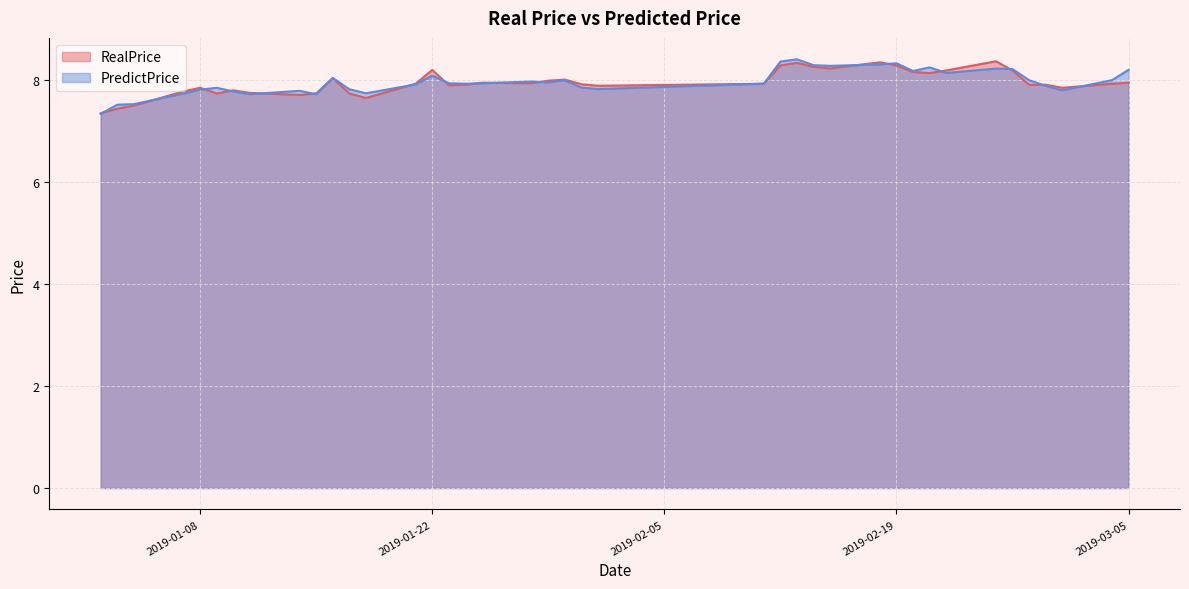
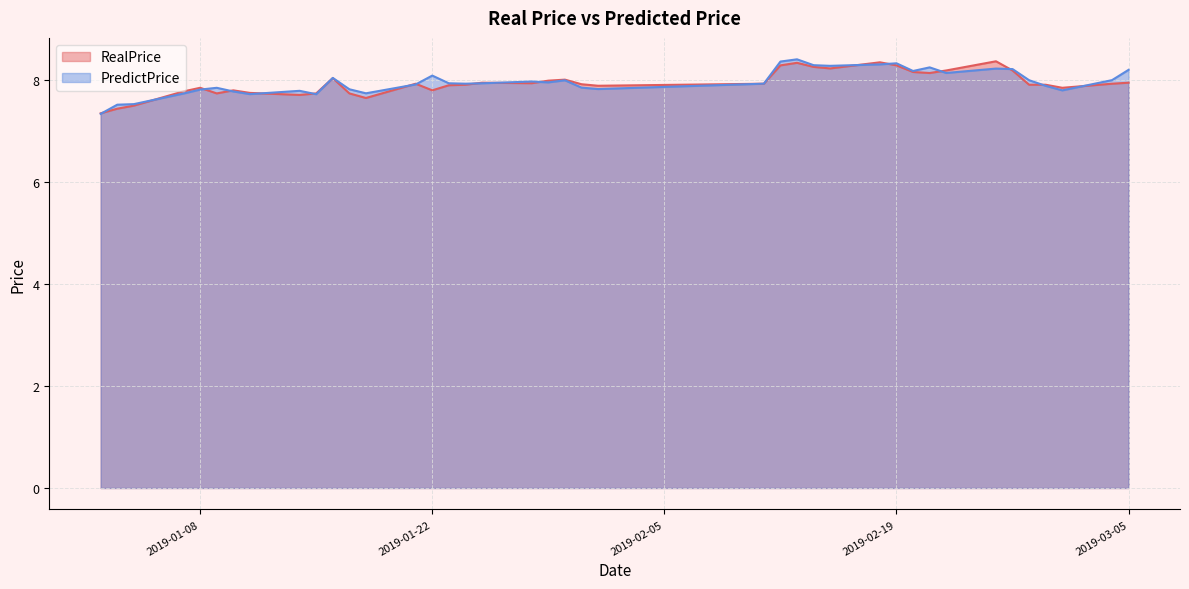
RealPrice, 2019-01-22: 8.2 -> 7.8
